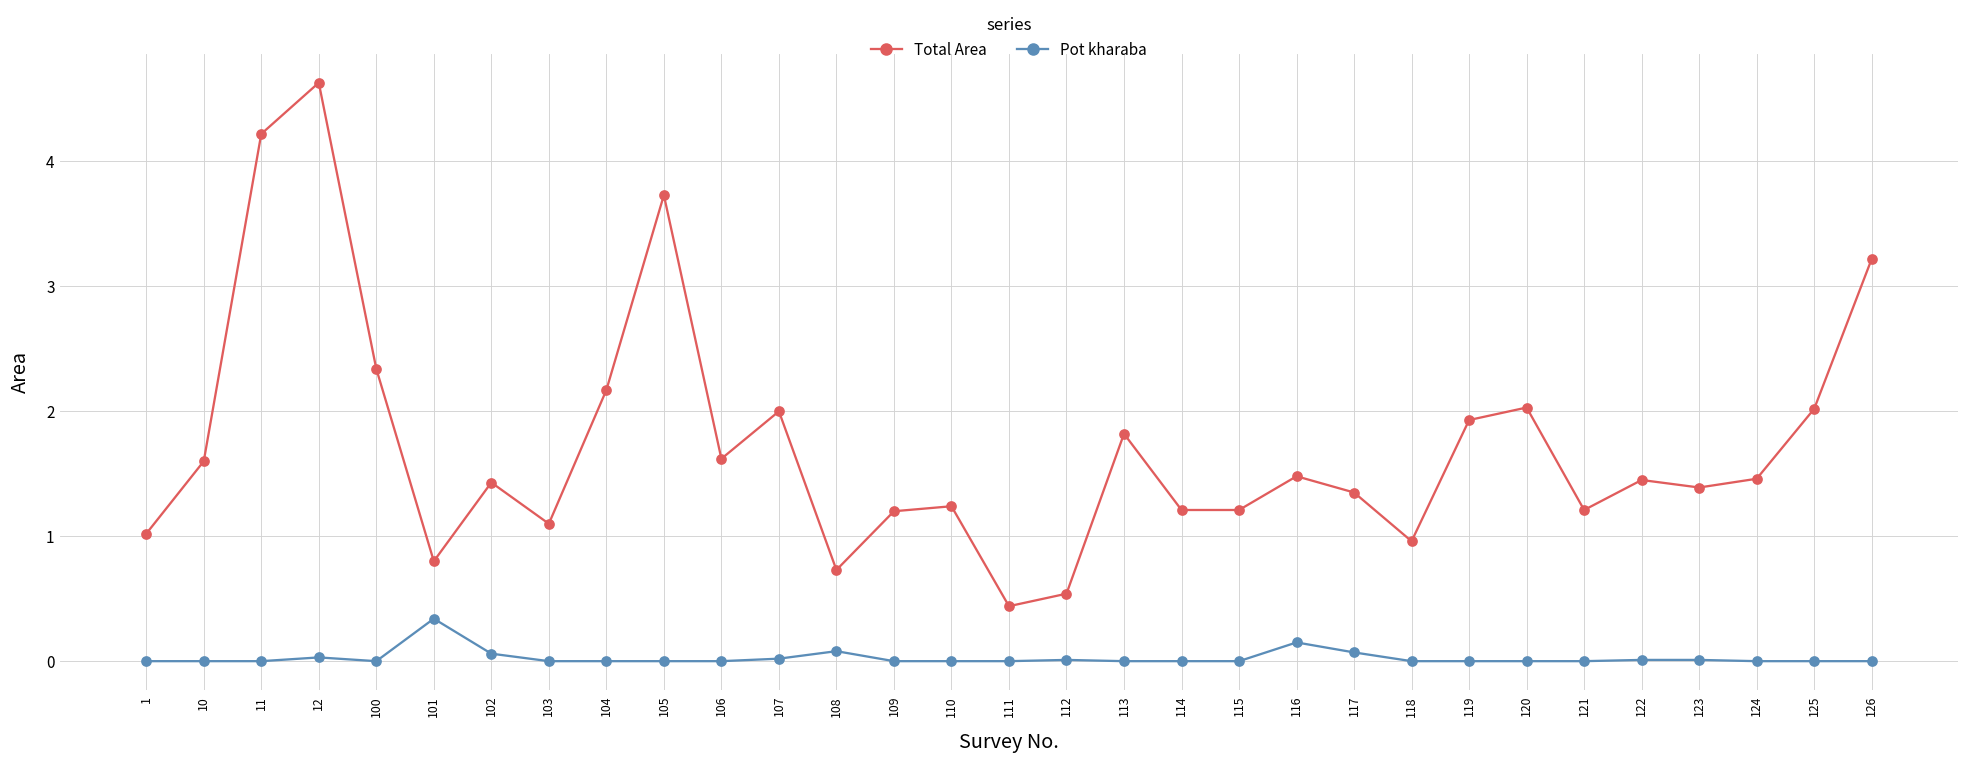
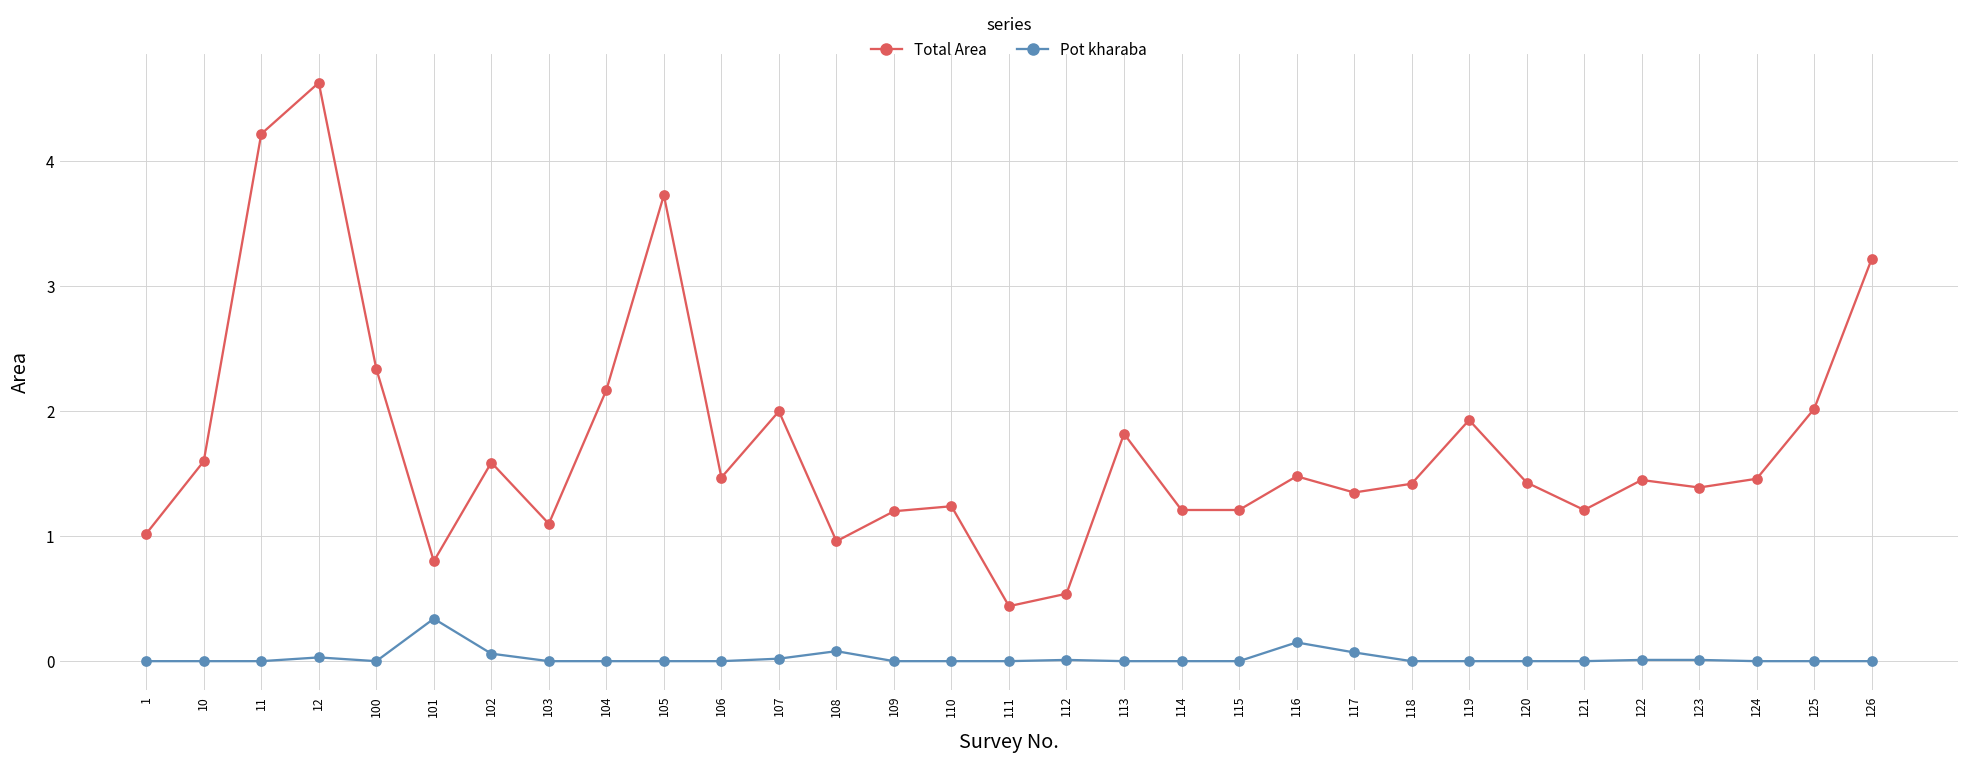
Total Area, 102: 1.43 -> 1.59
Total Area, 106: 1.62 -> 1.47
Total Area, 108: 0.73 -> 0.96
Total Area, 118: 0.96 -> 1.42
Total Area, 120: 2.03 -> 1.43
